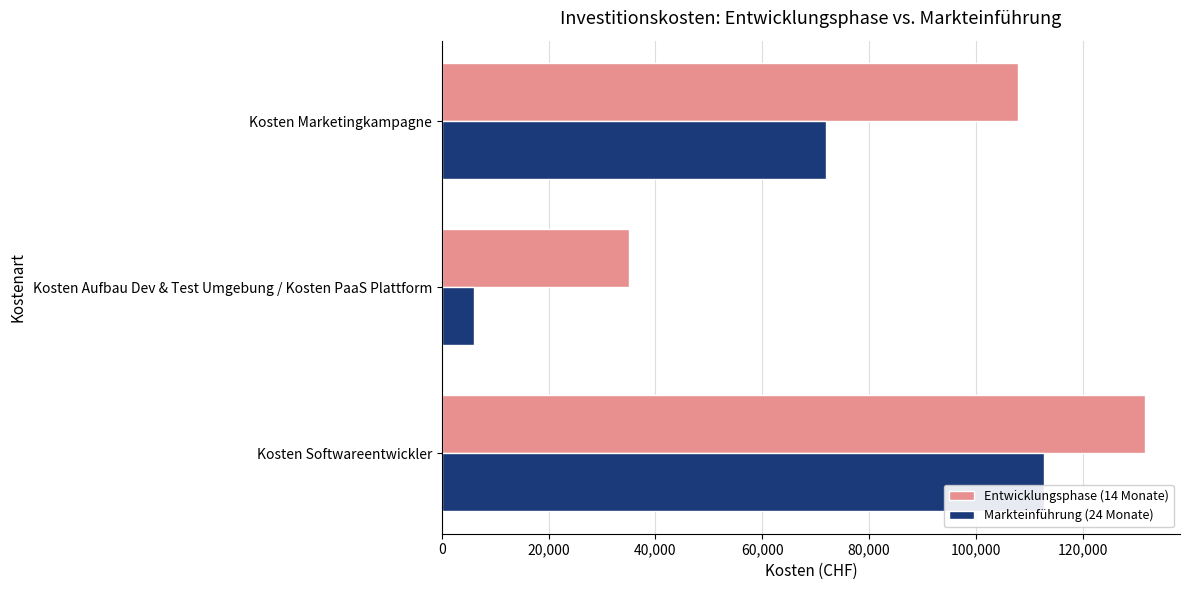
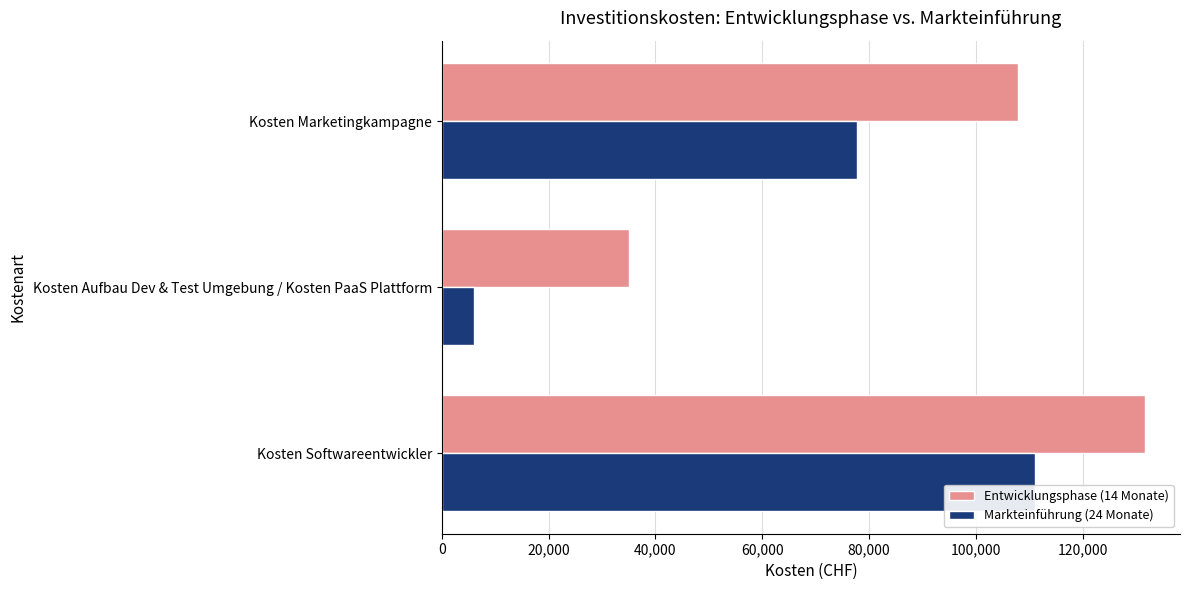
Markteinführung (24 Monate), Kosten Marketingkampagne: 72,000 -> 78,000
Markteinführung (24 Monate), Kosten Softwareentwickler: 113,000 -> 111,000
